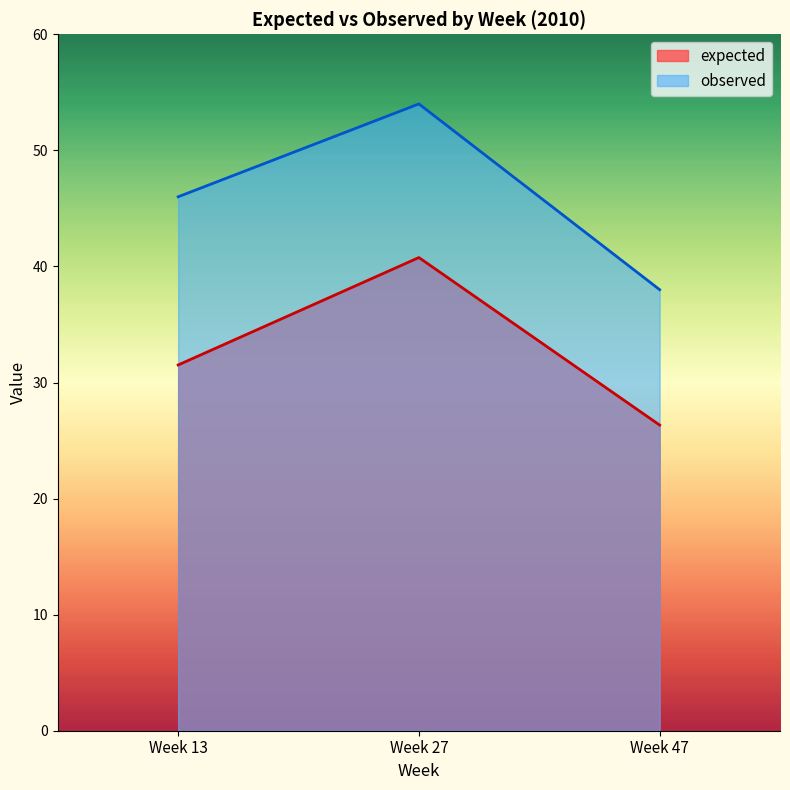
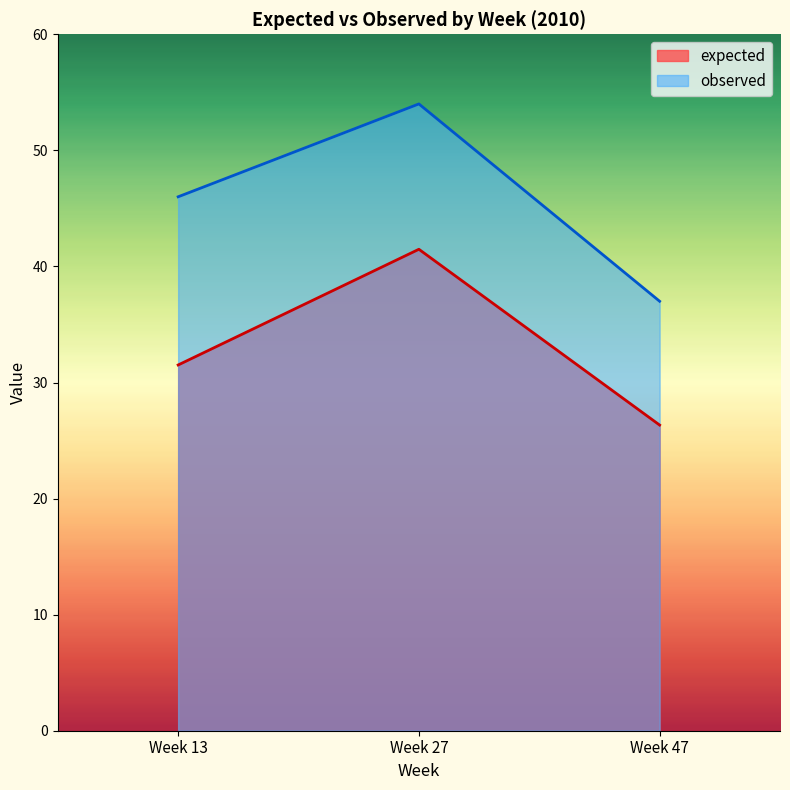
expected, Week 27: 40.8 -> 41.5
observed, Week 47: 38 -> 37
